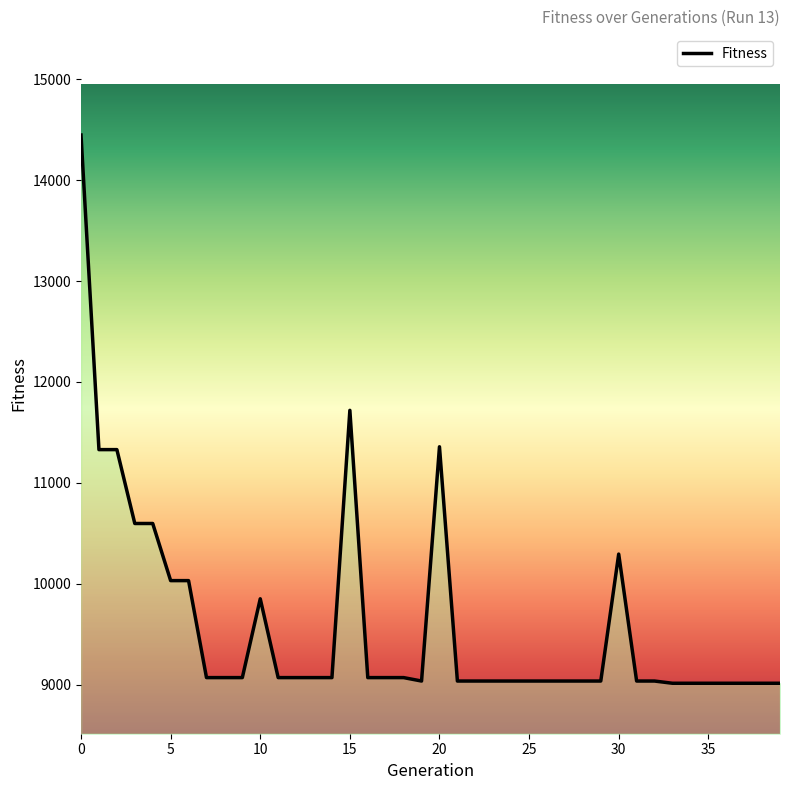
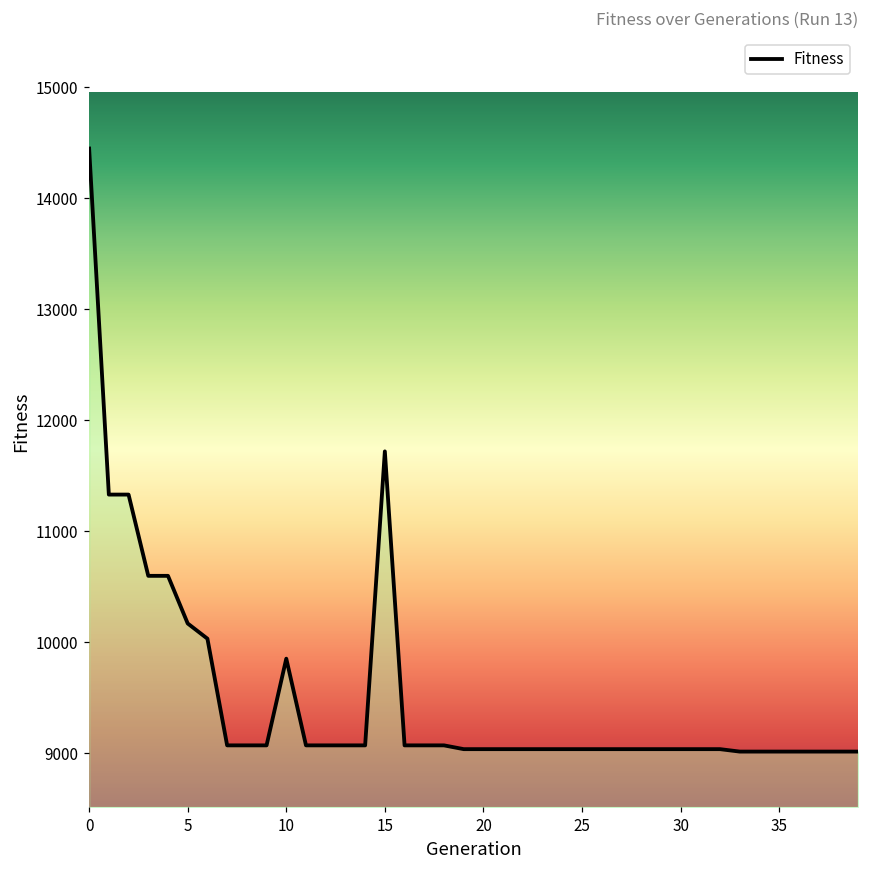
5: 10030 -> 10170
20: 11360 -> 9040
30: 10300 -> 9040
